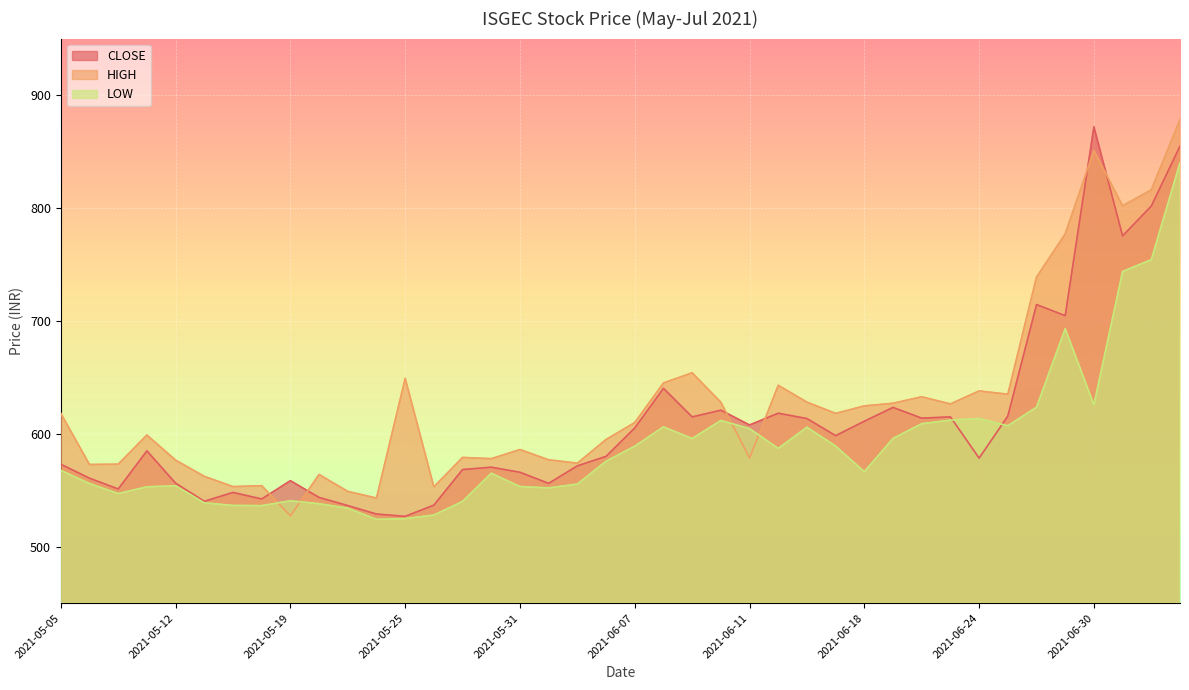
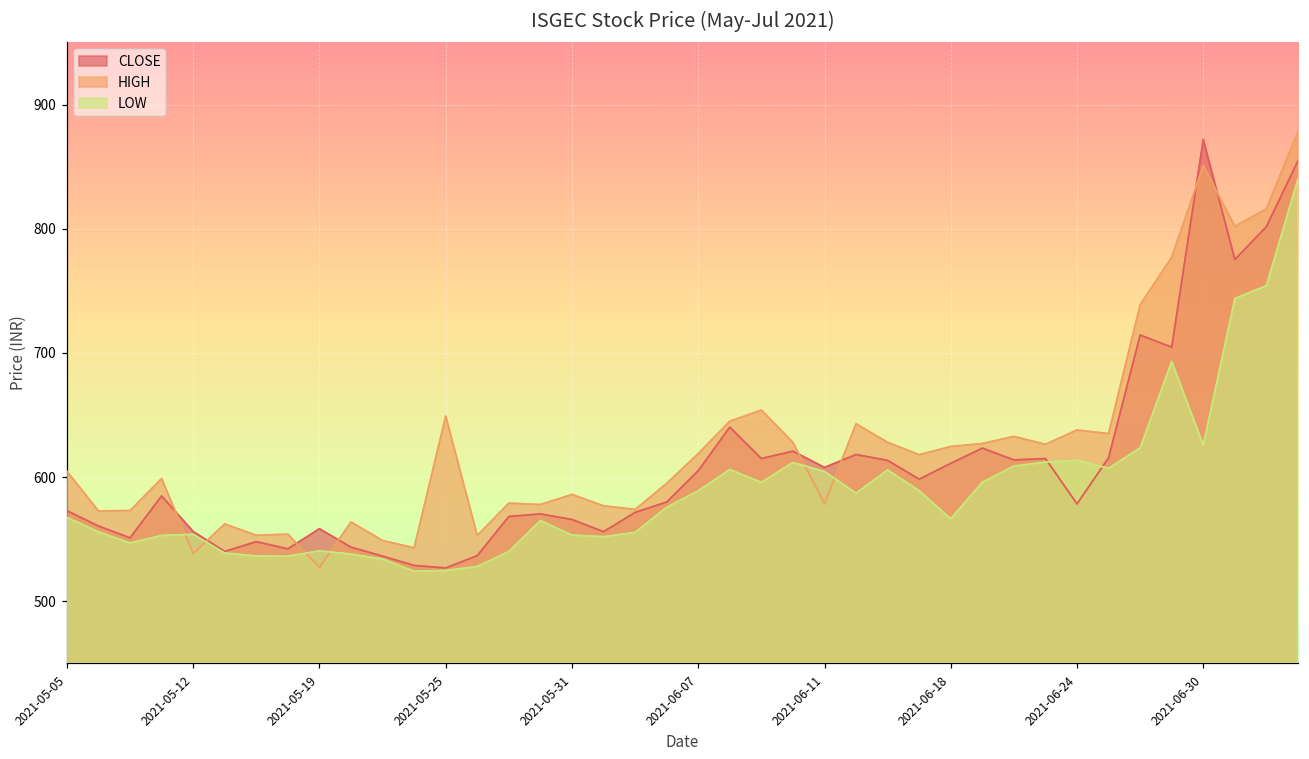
HIGH, 2021-05-05: 618 -> 605
HIGH, 2021-05-12: 577 -> 539
HIGH, 2021-06-07: 610 -> 619
